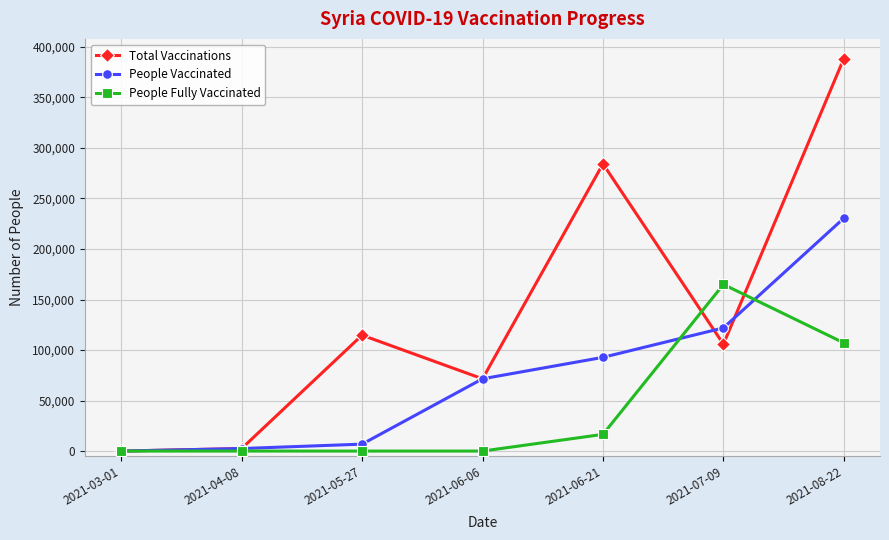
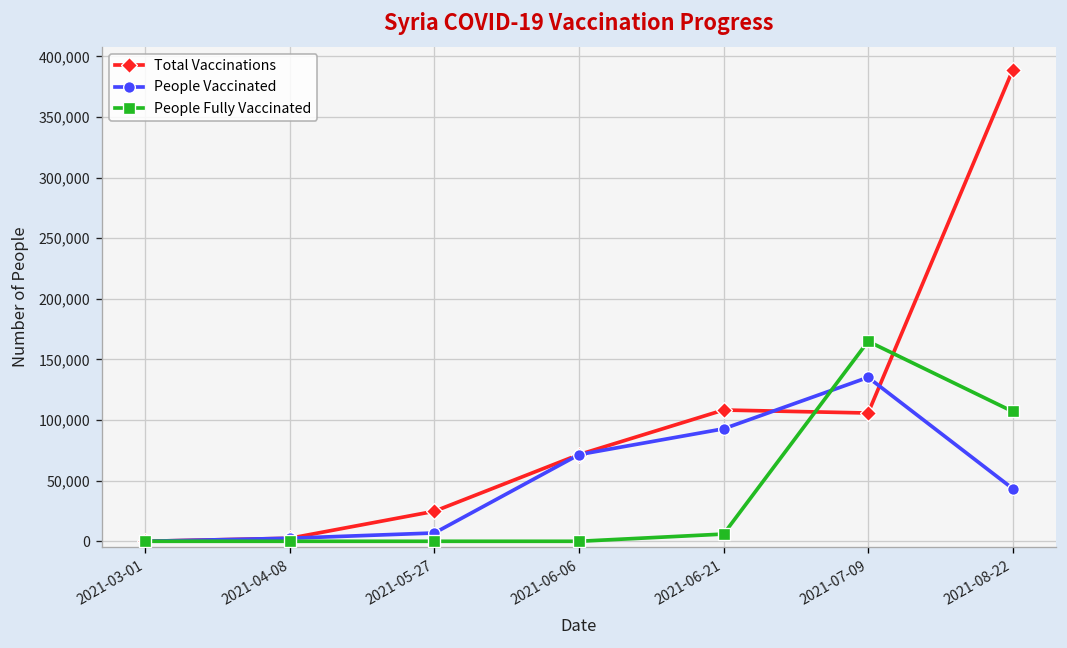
Total Vaccinations, 2021-05-27: 115,000 -> 25,000
Total Vaccinations, 2021-06-21: 284,000 -> 108,000
People Fully Vaccinated, 2021-06-21: 17,000 -> 6,000
People Vaccinated, 2021-07-09: 122,000 -> 135,000
People Vaccinated, 2021-08-22: 231,000 -> 43,000
